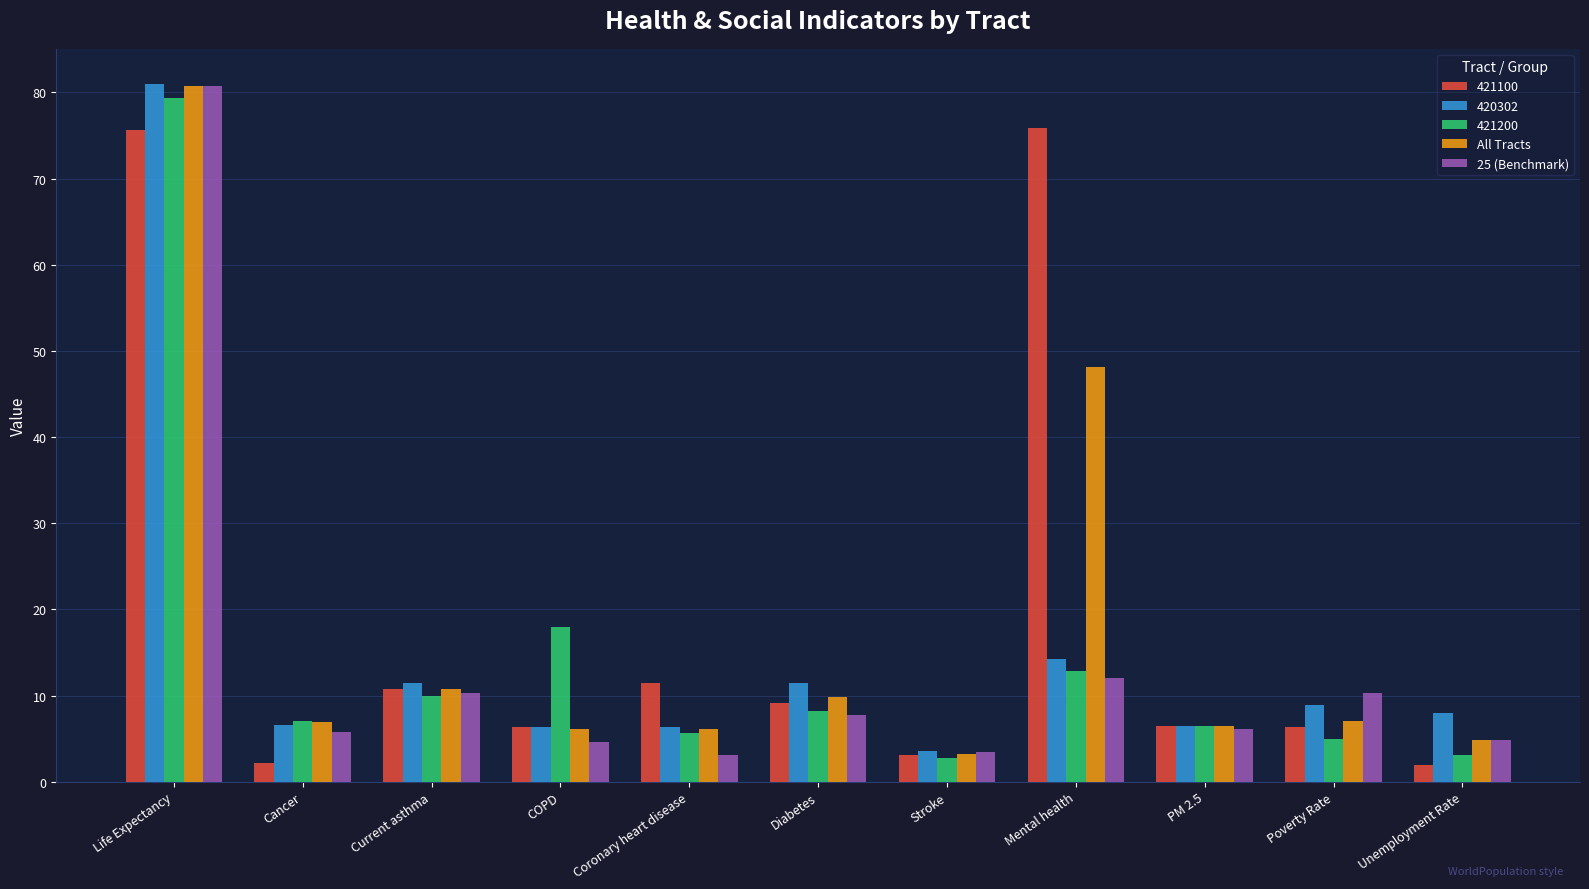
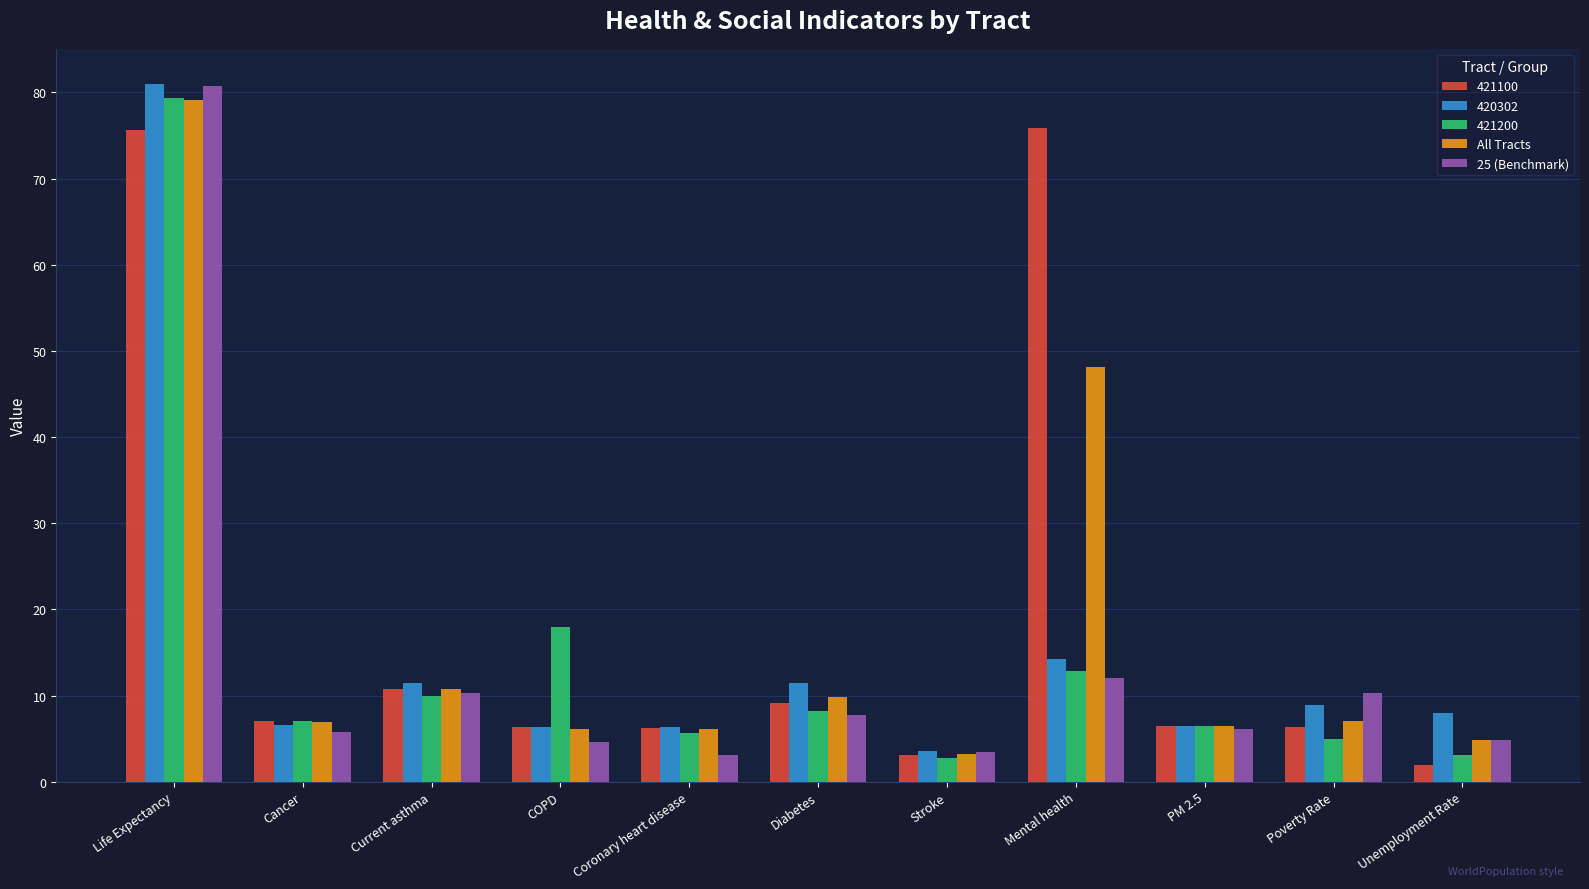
All Tracts, Life Expectancy: 81 -> 79
421100, Cancer: 2 -> 7
421100, Coronary heart disease: 12 -> 6
